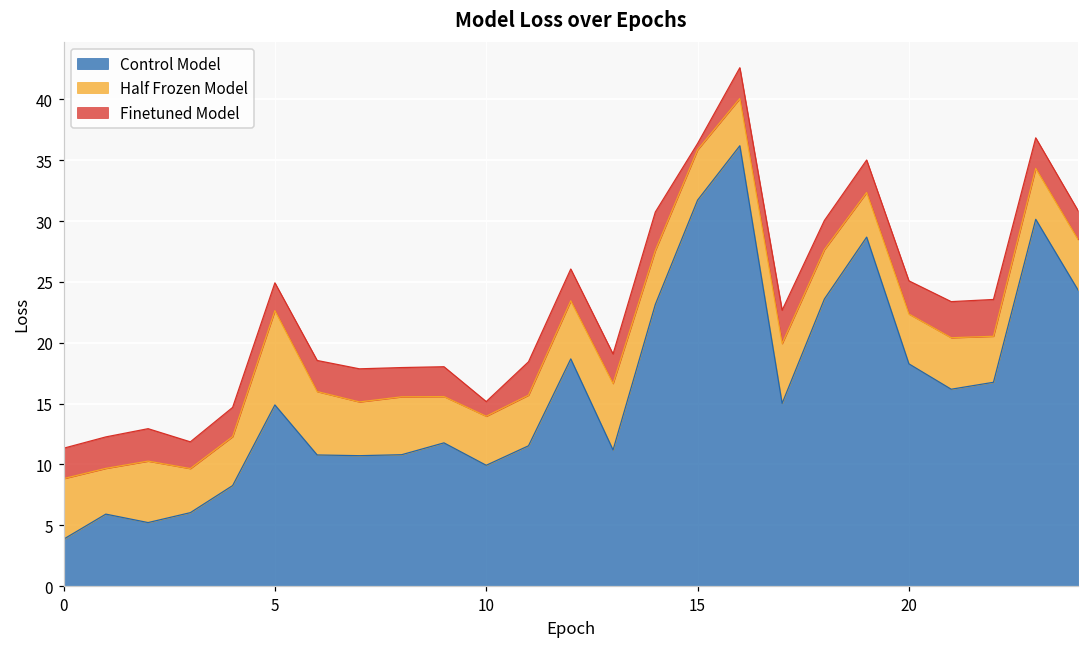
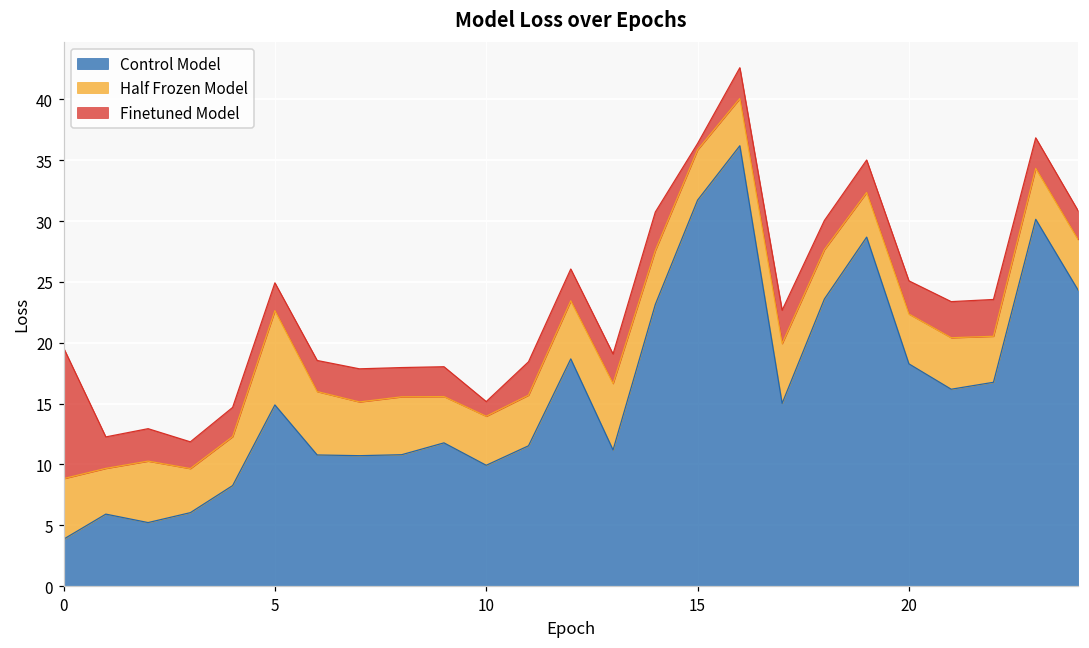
Finetuned Model, 0: 2.5 -> 10.8
